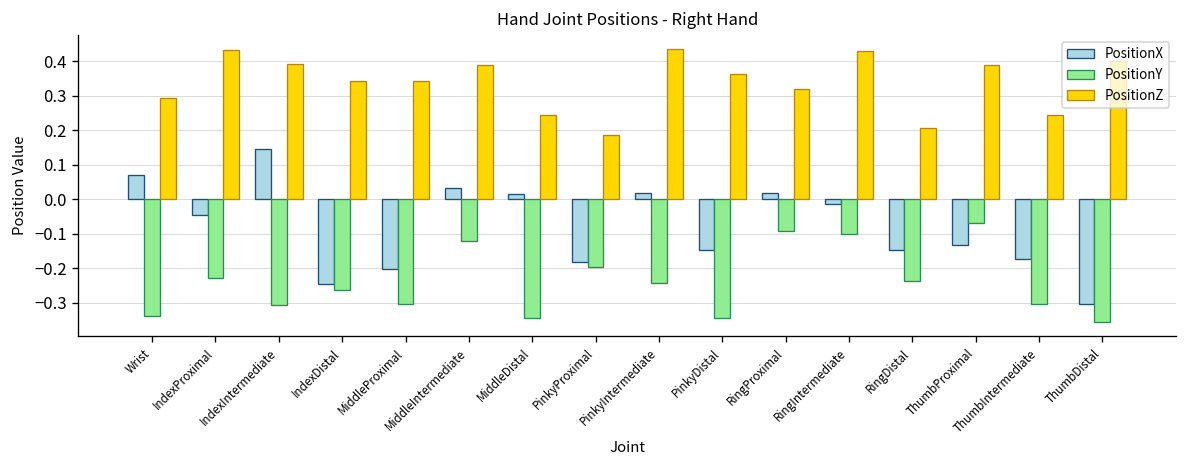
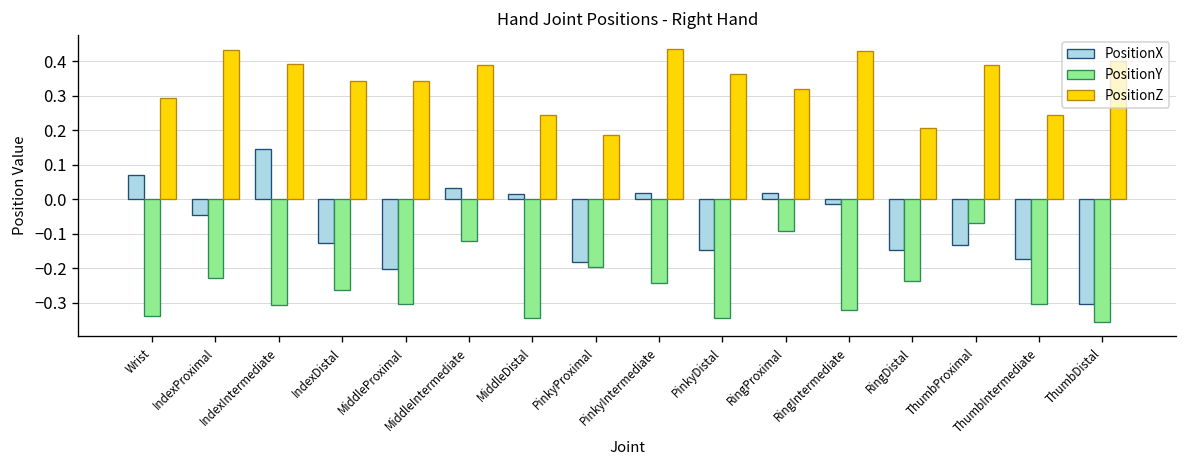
PositionX, IndexDistal: -0.25 -> -0.13
PositionY, RingIntermediate: -0.10 -> -0.32
